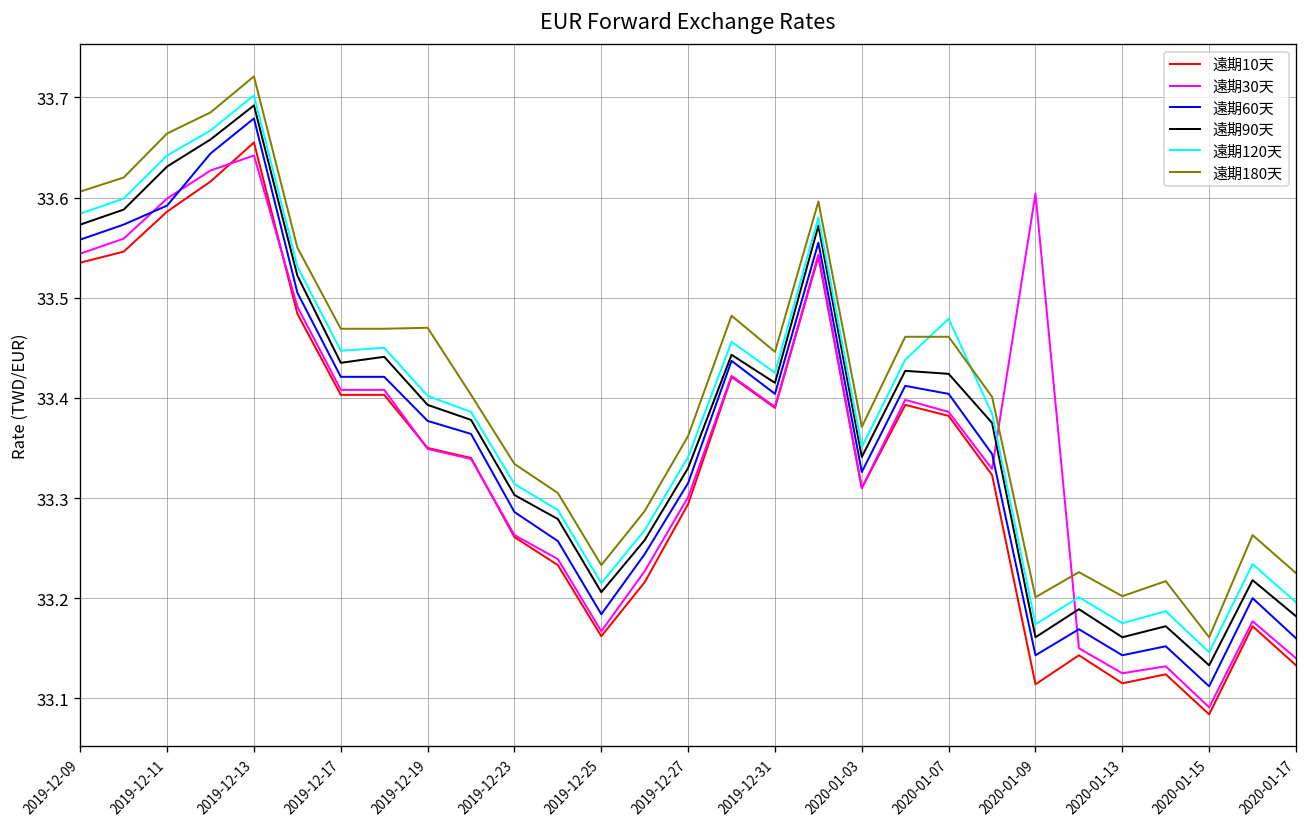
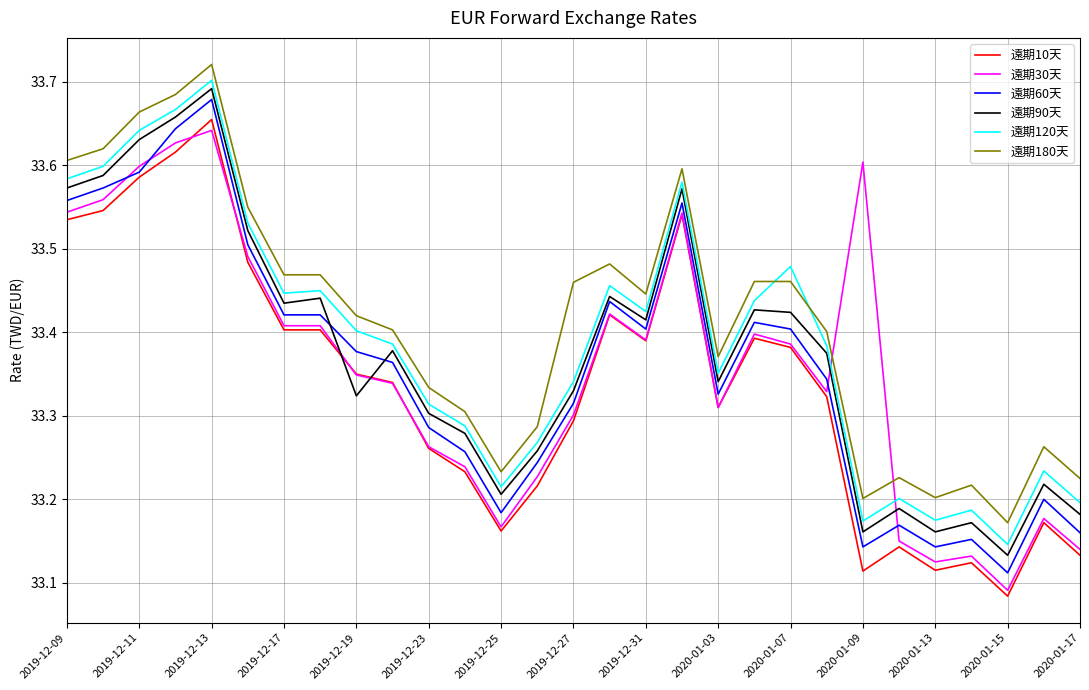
遠期90天, 2019-12-19: 33.39 -> 33.32
遠期180天, 2019-12-19: 33.47 -> 33.42
遠期180天, 2019-12-27: 33.36 -> 33.46
遠期180天, 2020-01-15: 33.16 -> 33.17
